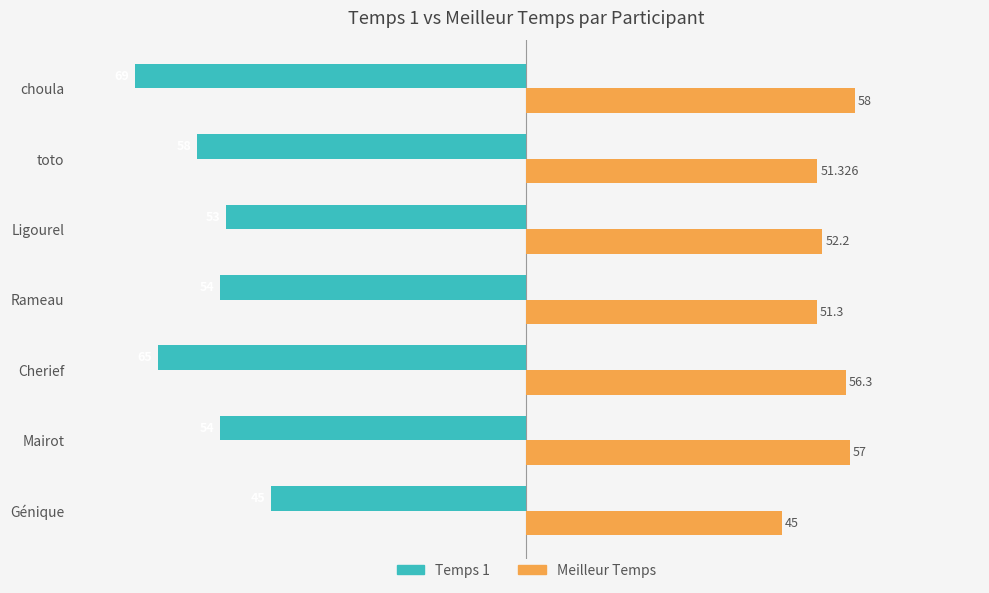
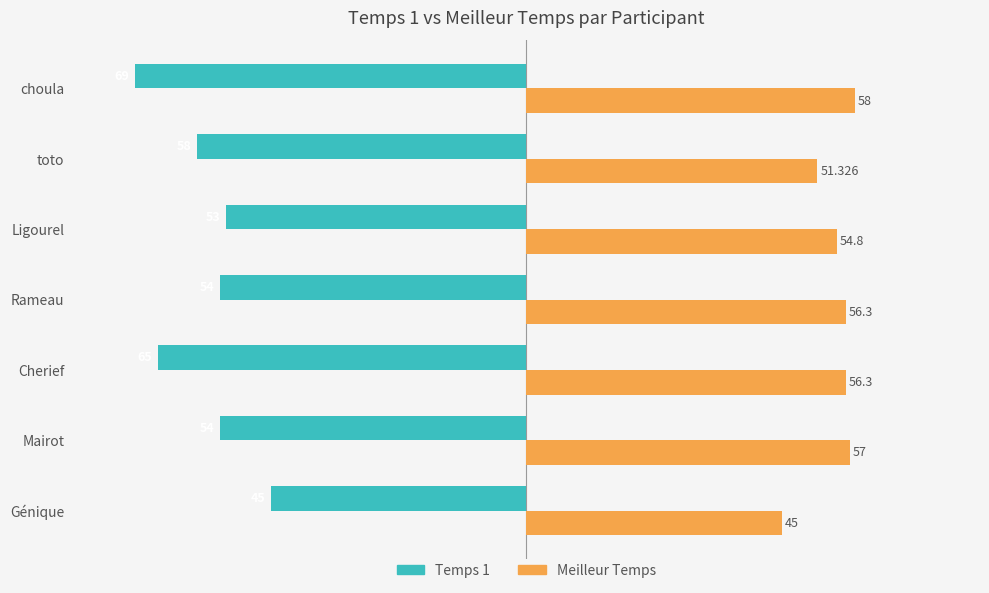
Meilleur Temps, Ligourel: 52.2 -> 54.8
Meilleur Temps, Rameau: 51.3 -> 56.3
